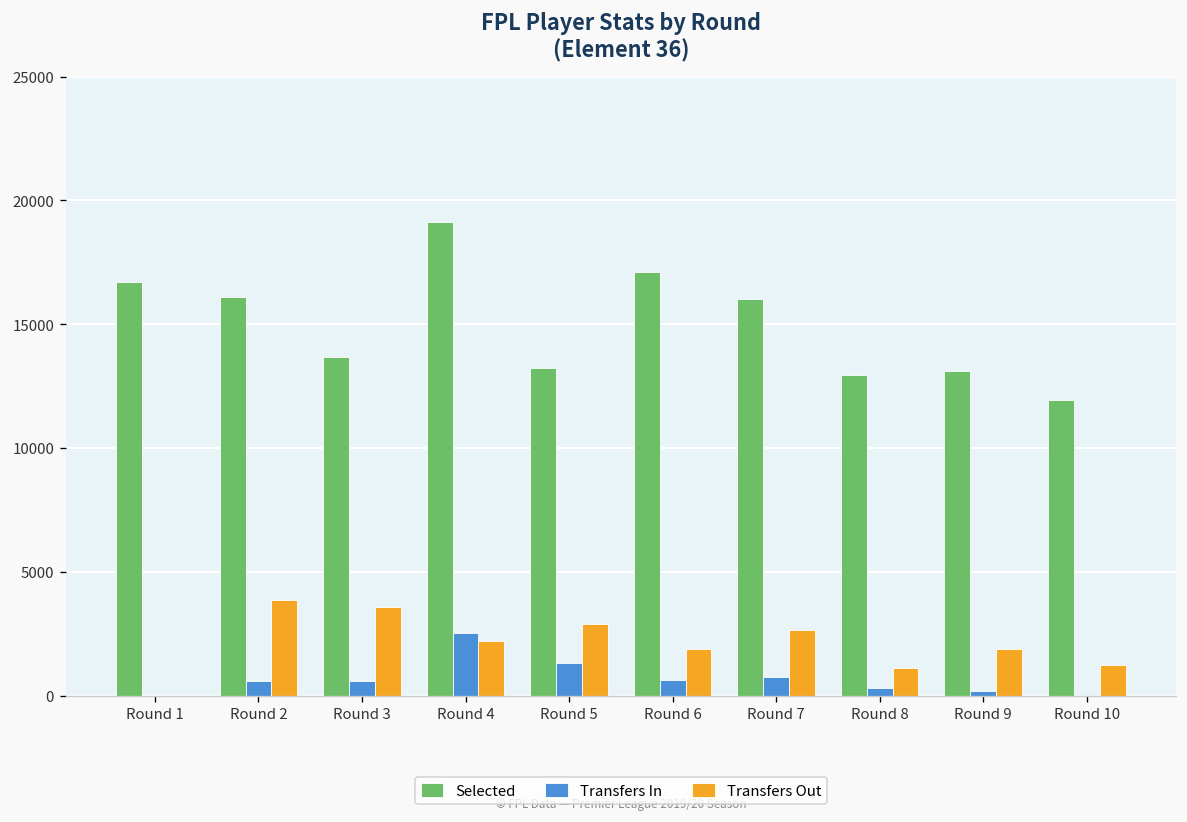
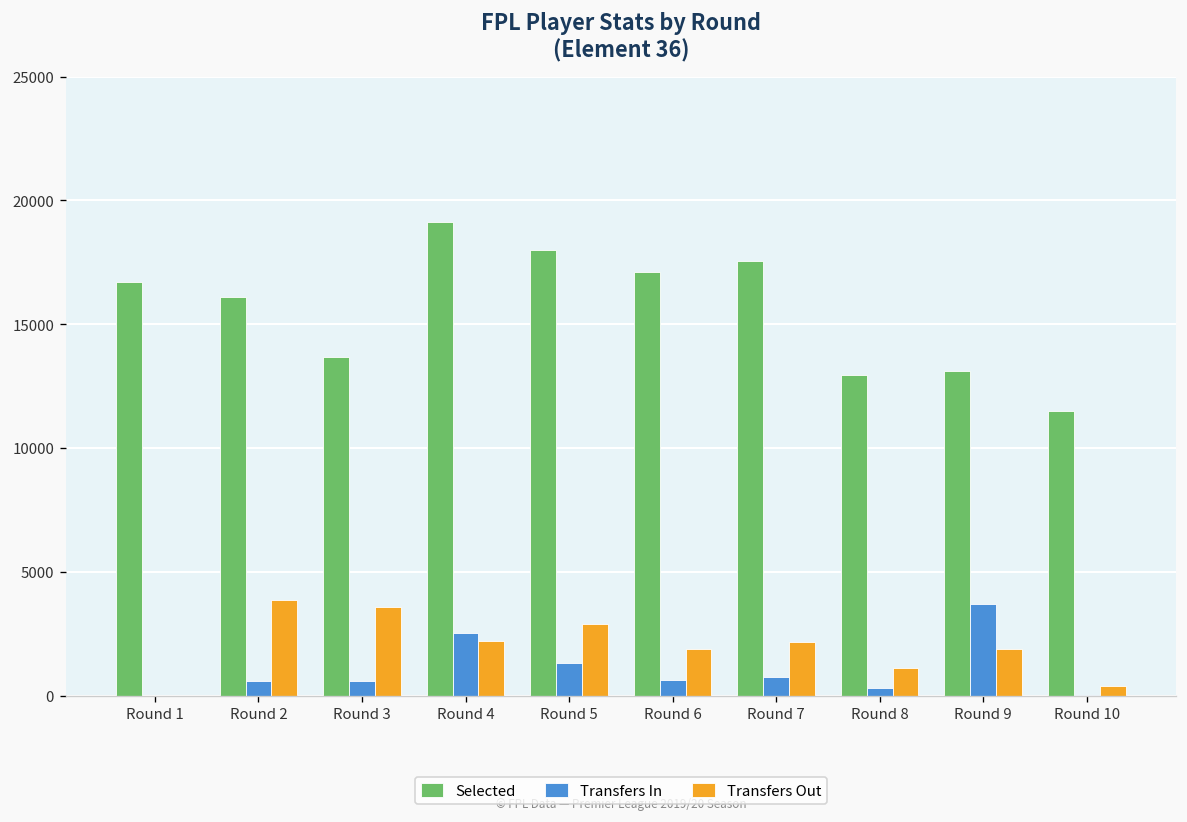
Selected, Round 5: 13200 -> 18000
Selected, Round 7: 16000 -> 17600
Transfers Out, Round 7: 2700 -> 2200
Transfers In, Round 9: 200 -> 3700
Selected, Round 10: 11900 -> 11500
Transfers Out, Round 10: 1200 -> 400
